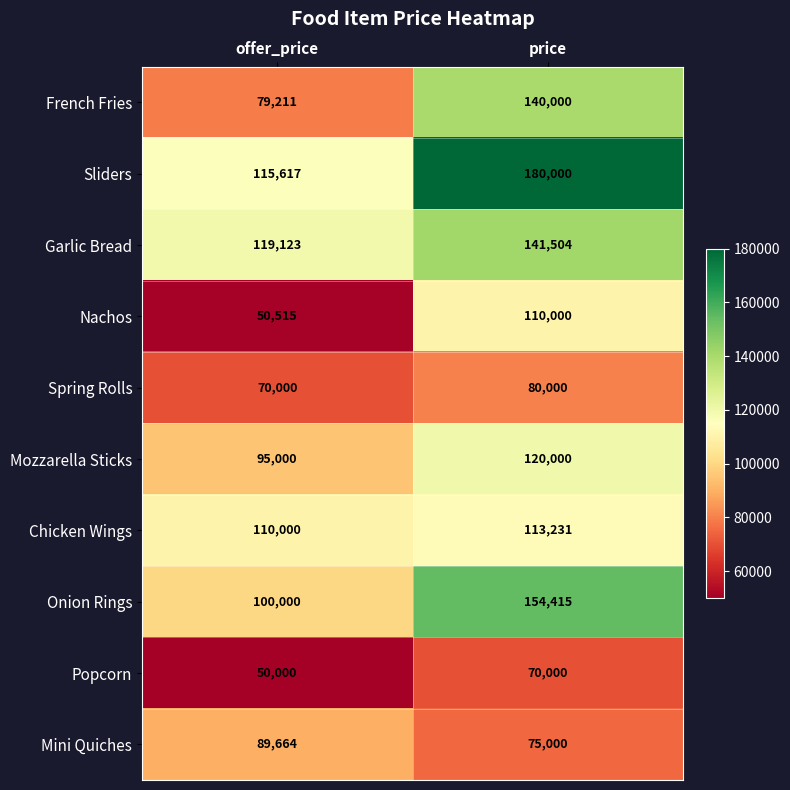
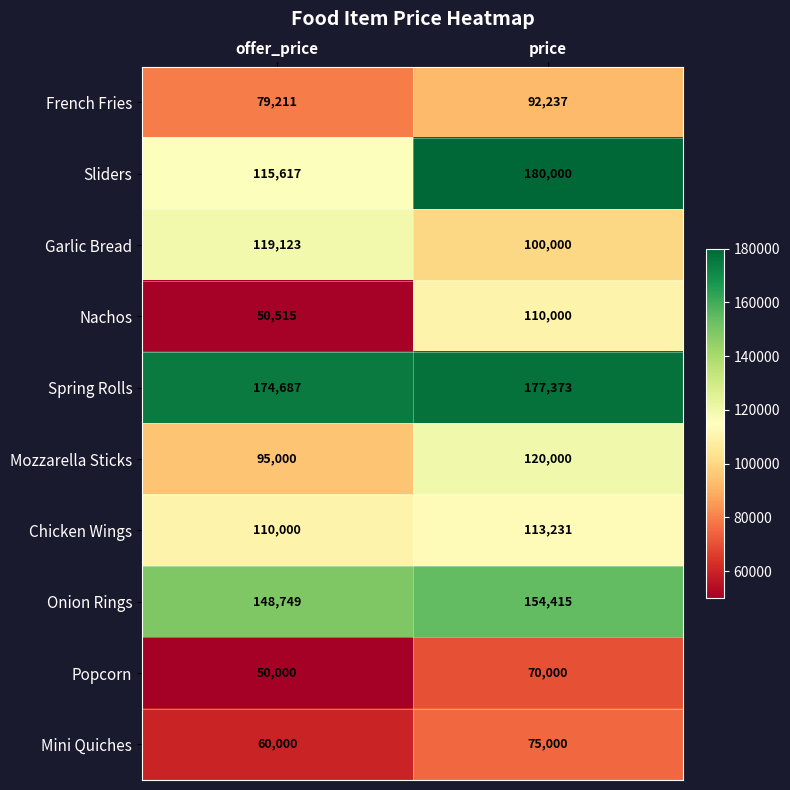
French Fries, price: 140,000 -> 92,237
Garlic Bread, price: 141,504 -> 100,000
Spring Rolls, offer_price: 70,000 -> 174,687
Spring Rolls, price: 80,000 -> 177,373
Onion Rings, offer_price: 100,000 -> 148,749
Mini Quiches, offer_price: 89,664 -> 60,000
